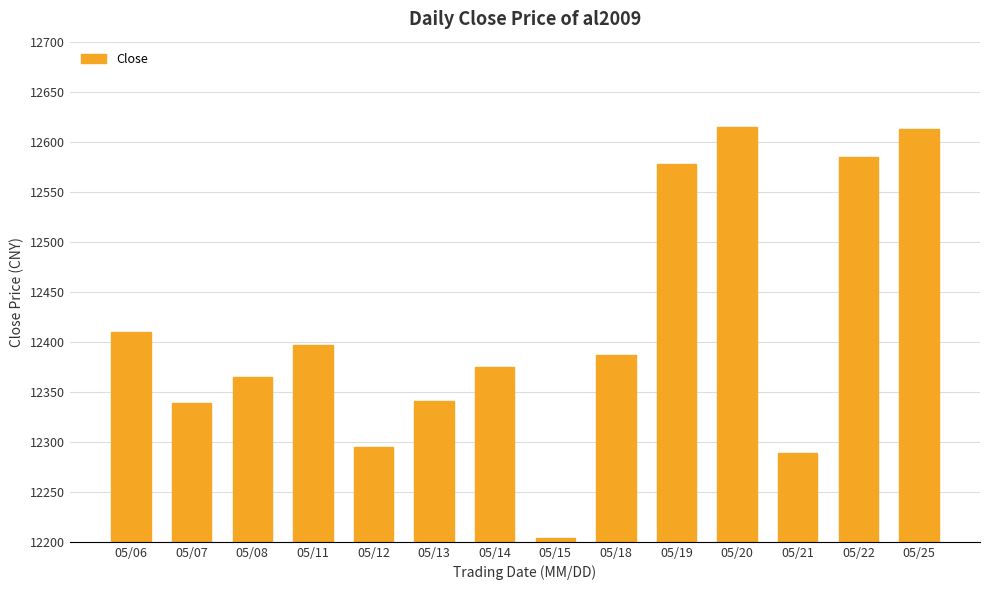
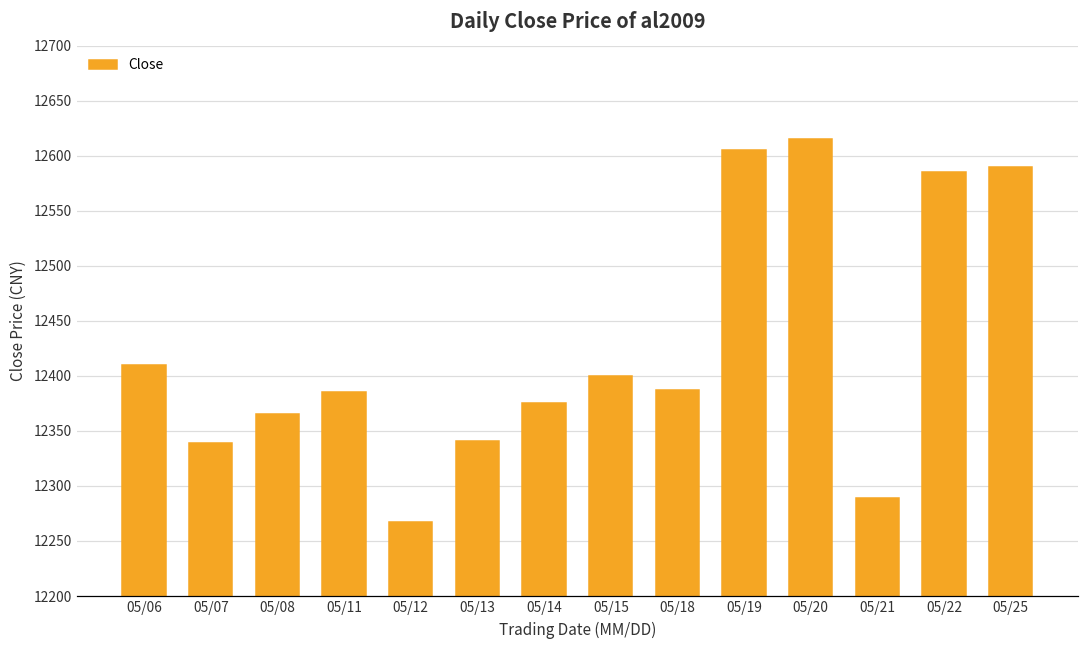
05/11: 12397 -> 12385
05/12: 12295 -> 12268
05/15: 12204 -> 12400
05/19: 12578 -> 12605
05/25: 12613 -> 12590
